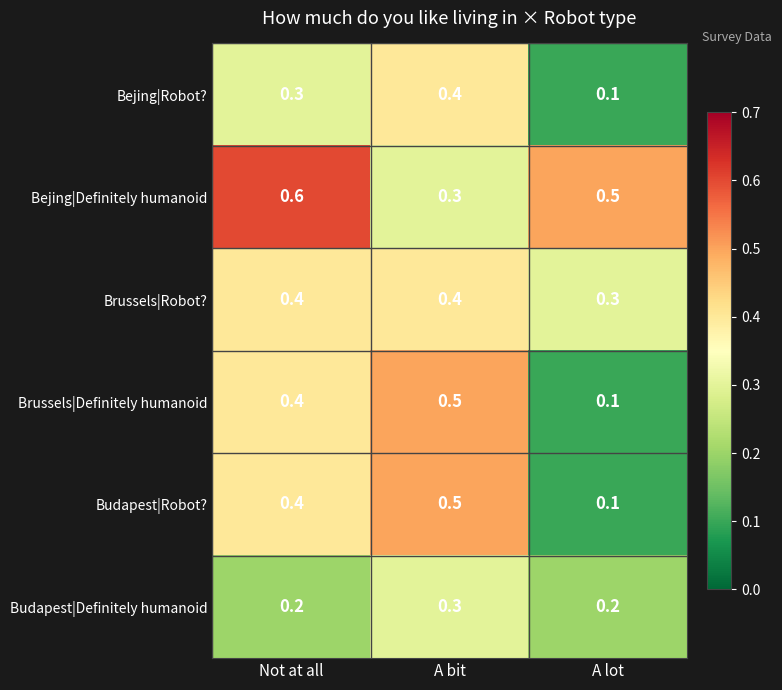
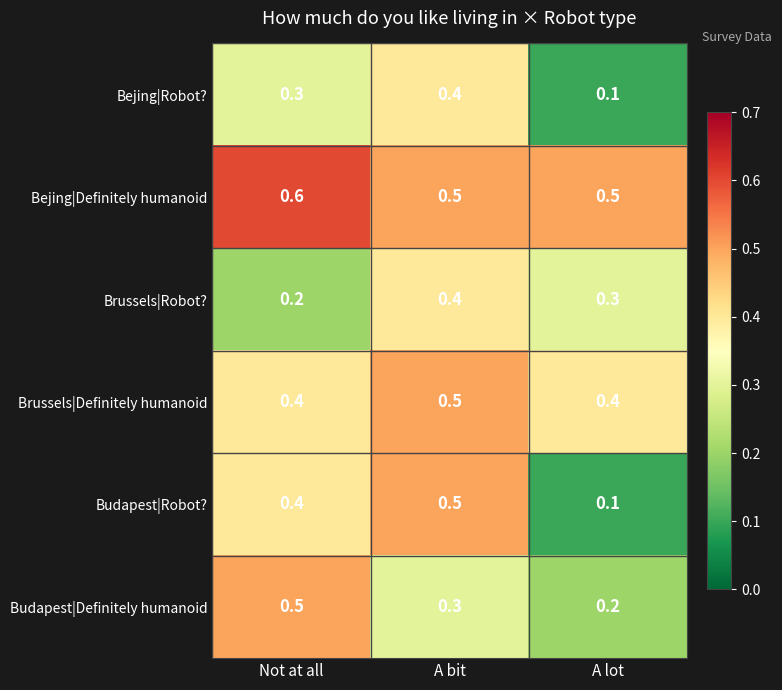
Bejing|Definitely humanoid, A bit: 0.3 -> 0.5
Brussels|Robot?, Not at all: 0.4 -> 0.2
Brussels|Definitely humanoid, A lot: 0.1 -> 0.4
Budapest|Definitely humanoid, Not at all: 0.2 -> 0.5
